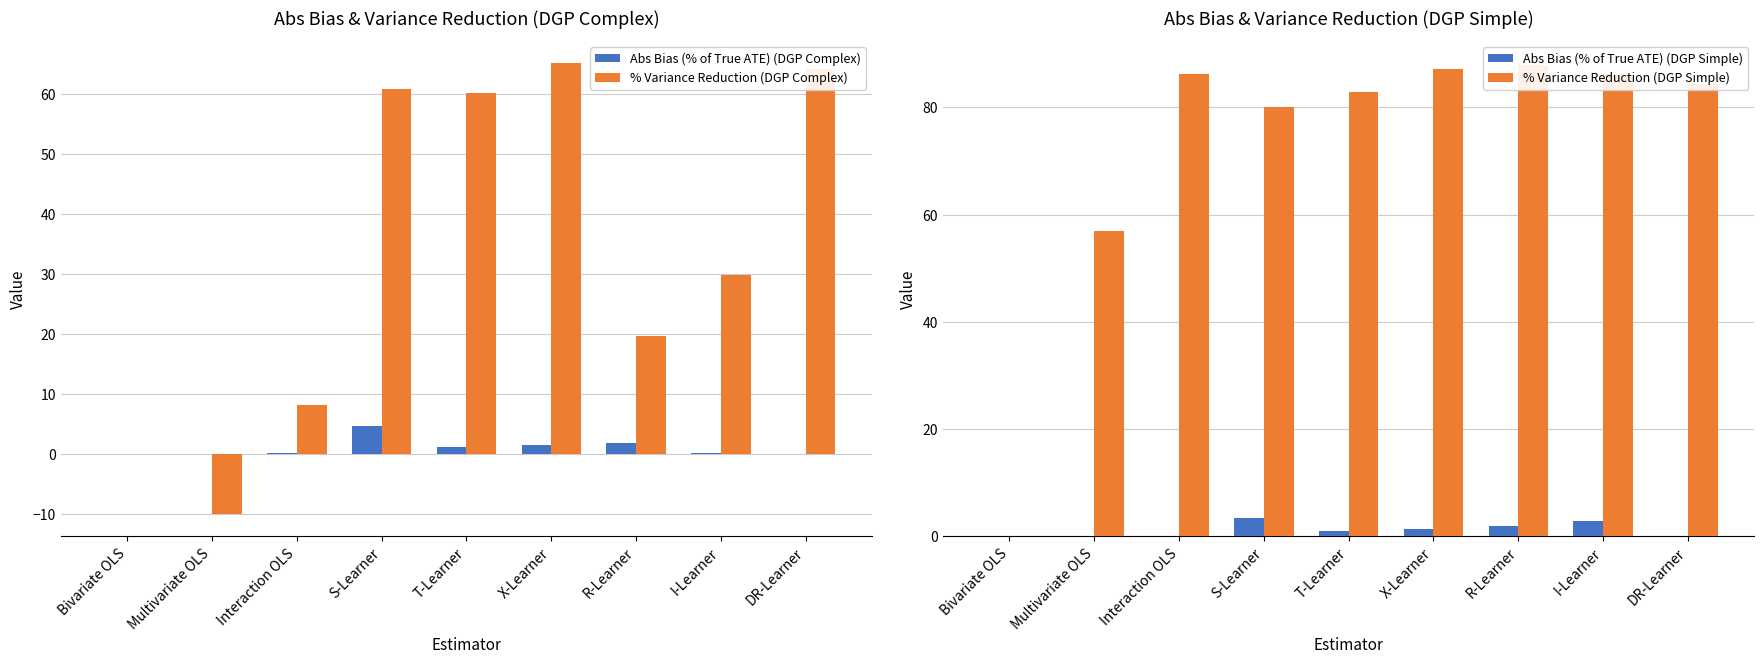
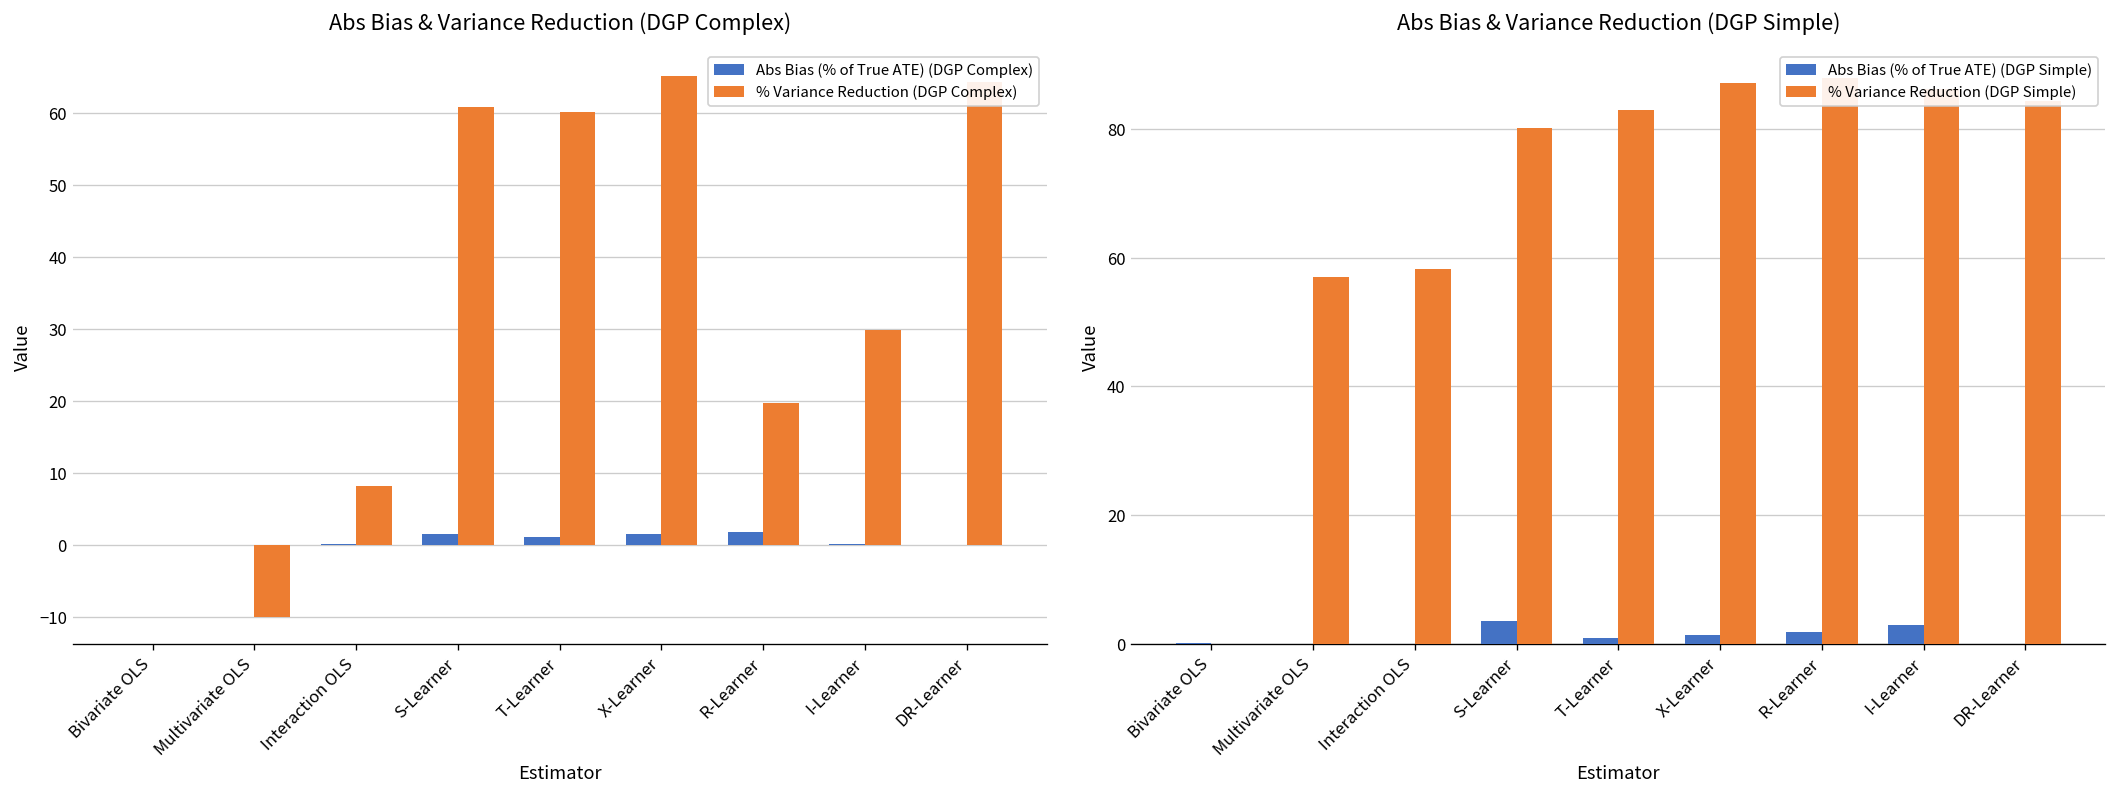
Abs Bias & Variance Reduction (DGP Complex), Abs Bias (% of True ATE) (DGP Complex), S-Learner: 5 -> 2
Abs Bias & Variance Reduction (DGP Simple), % Variance Reduction (DGP Simple), Interaction OLS: 86 -> 58
